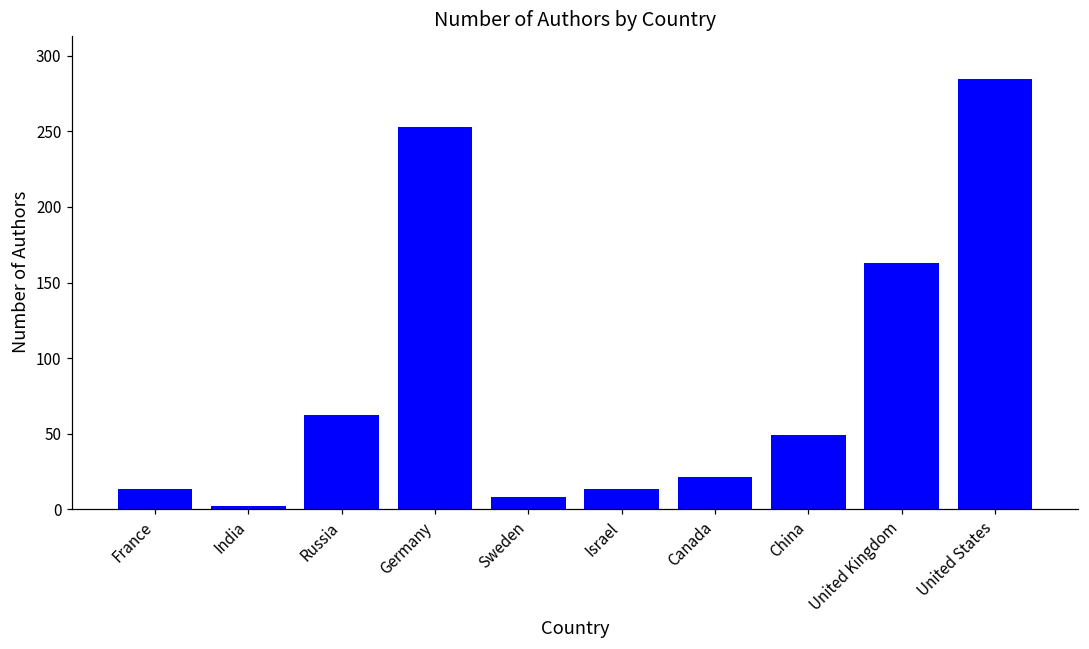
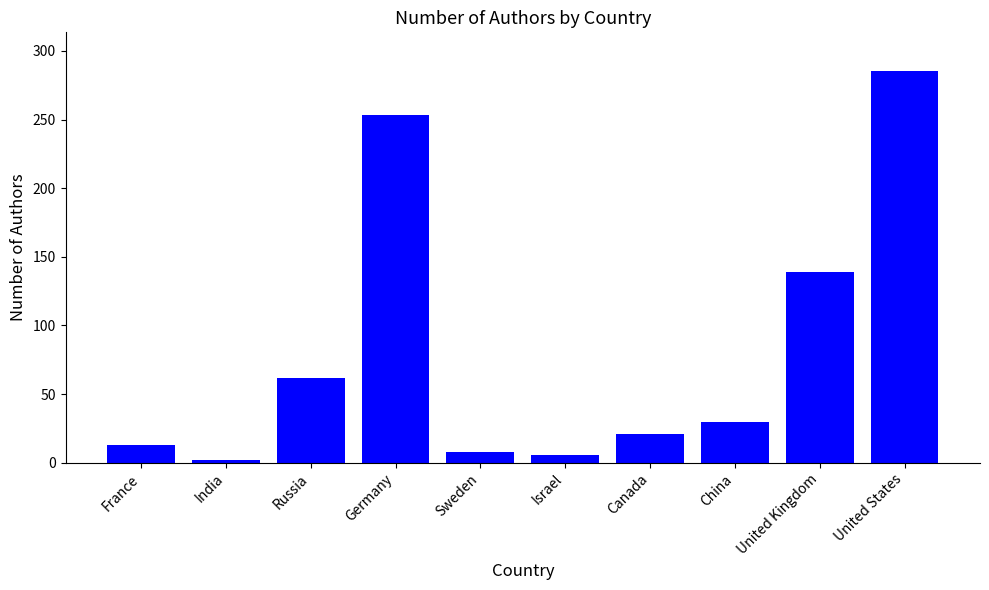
Israel: 13 -> 6
China: 49 -> 30
United Kingdom: 163 -> 139
